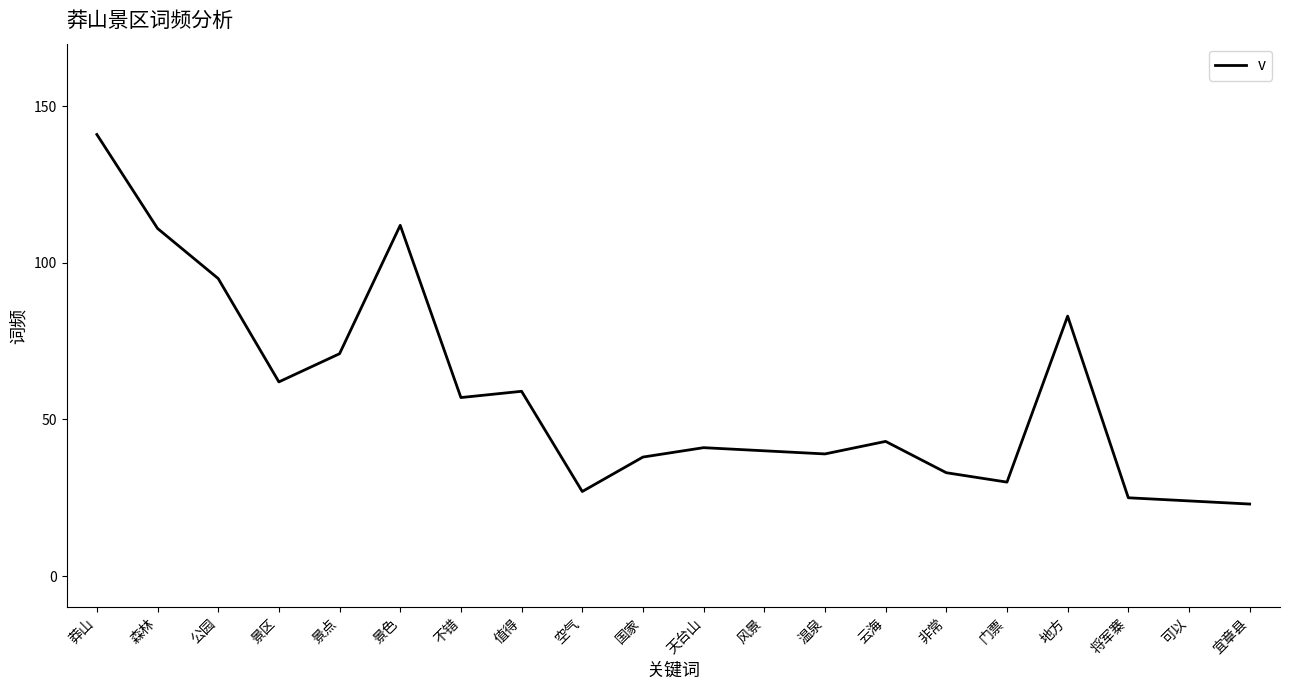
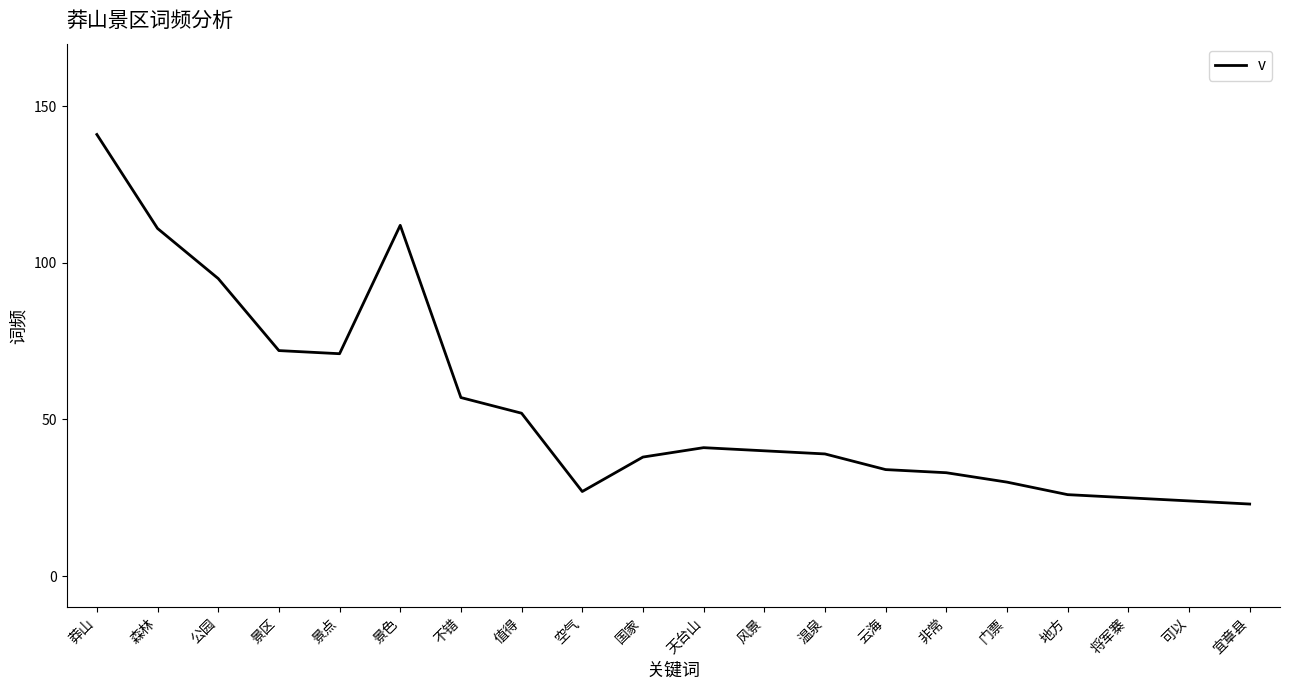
景区: 62 -> 72
值得: 59 -> 52
云海: 43 -> 34
地方: 83 -> 26
